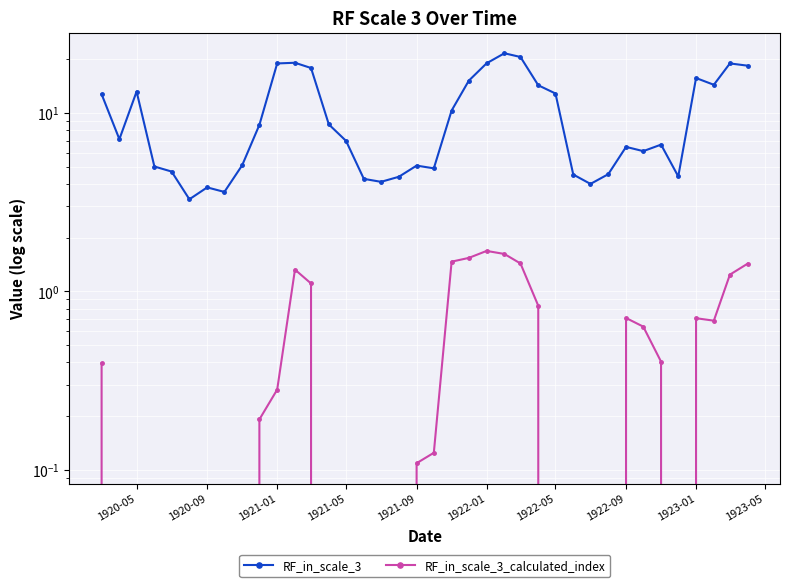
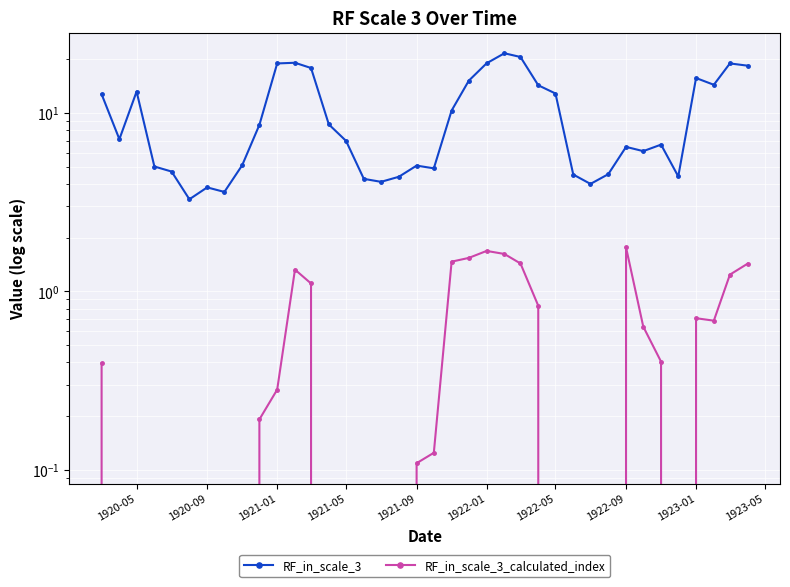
RF_in_scale_3_calculated_index, 1922-09: 0.71 -> 1.8
